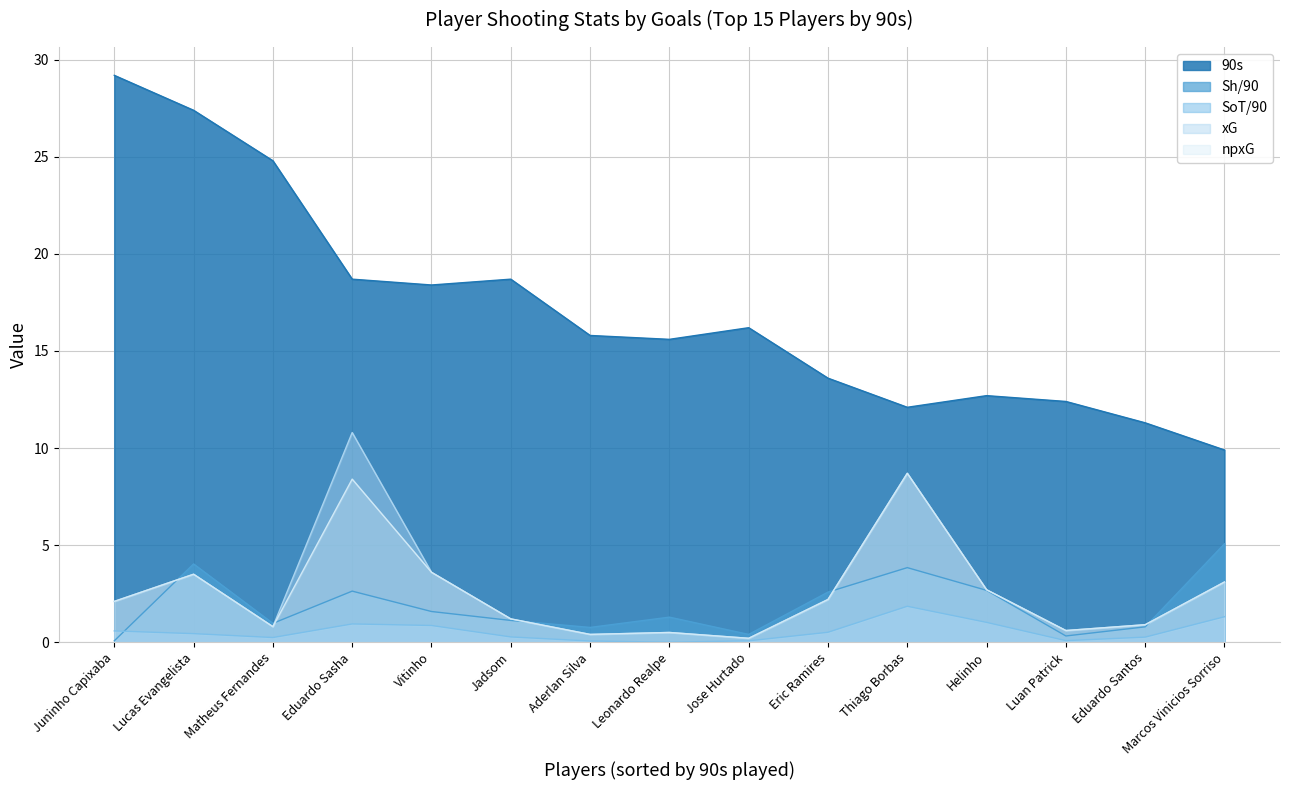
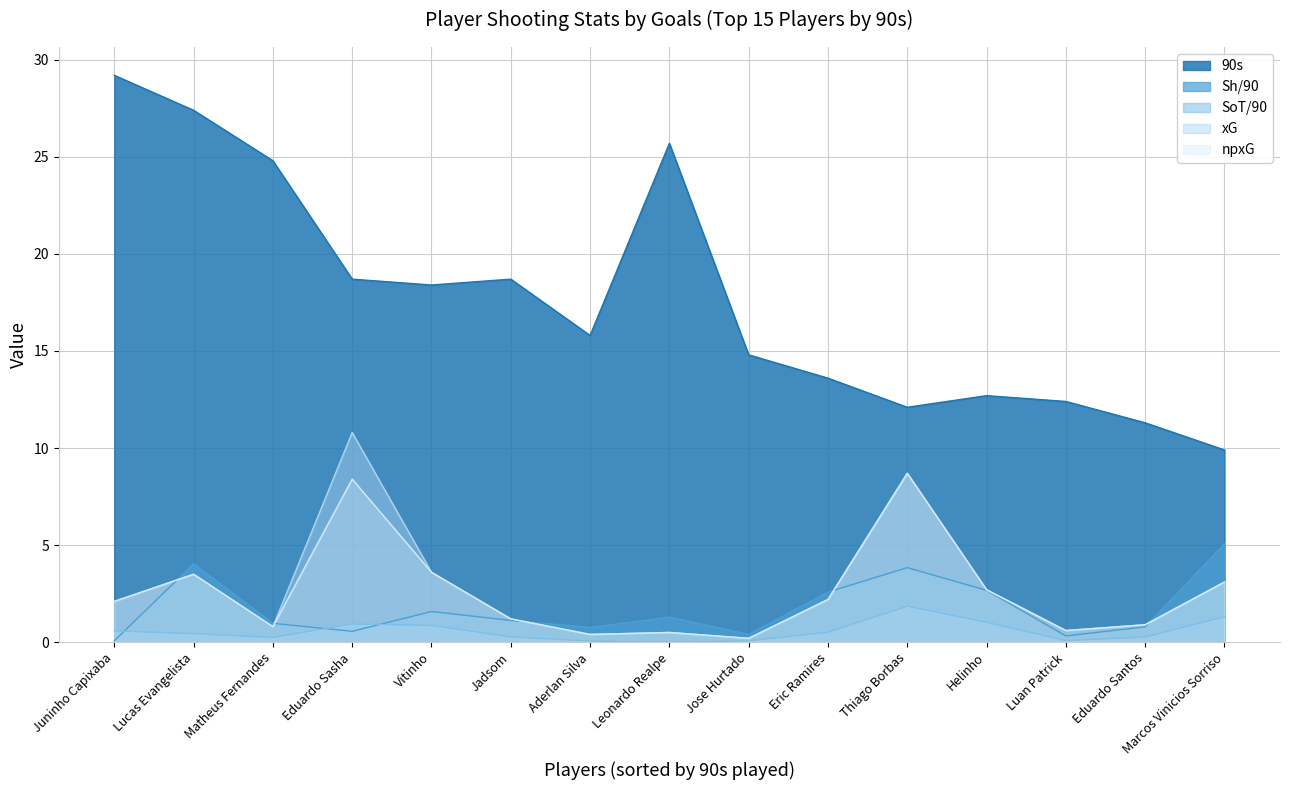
Sh/90, Eduardo Sasha: 2.6 -> 0.6
90s, Leonardo Realpe: 15.6 -> 25.7
90s, Jose Hurtado: 16.2 -> 14.8
